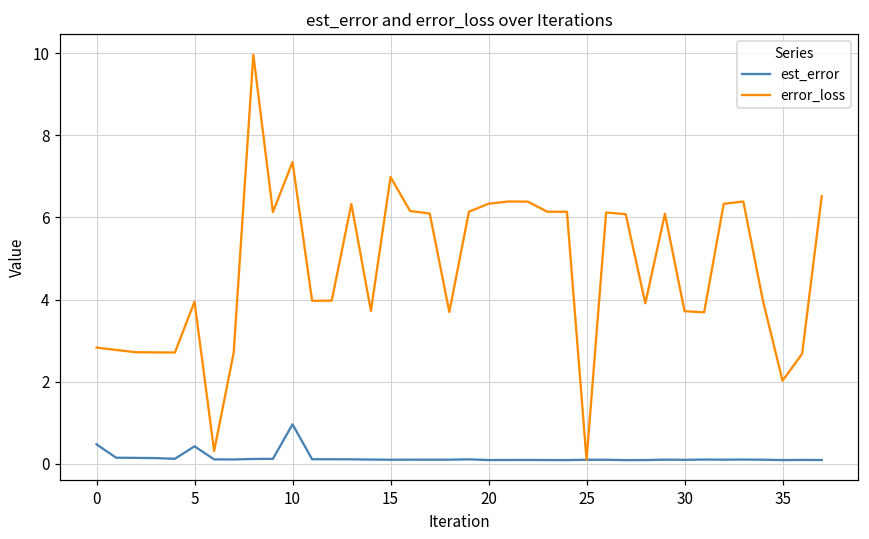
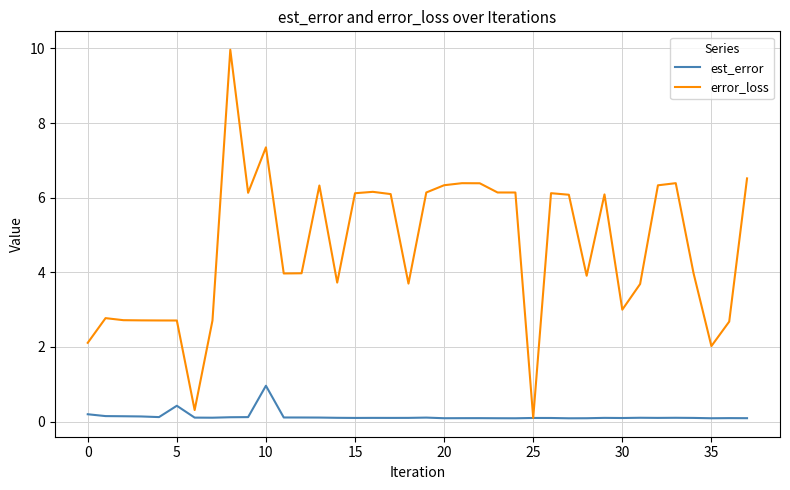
est_error, 0: 0.5 -> 0.2
error_loss, 0: 2.8 -> 2.1
error_loss, 5: 3.9 -> 2.7
error_loss, 15: 7.0 -> 6.1
error_loss, 30: 3.7 -> 3.0
